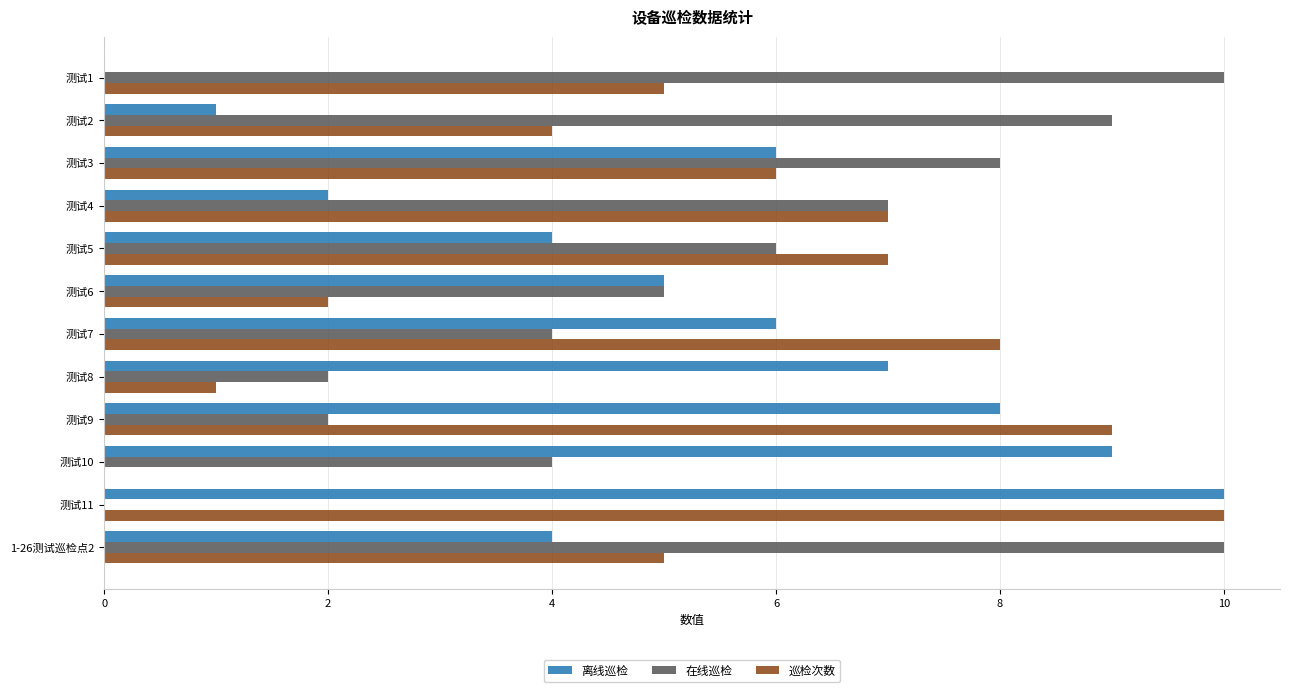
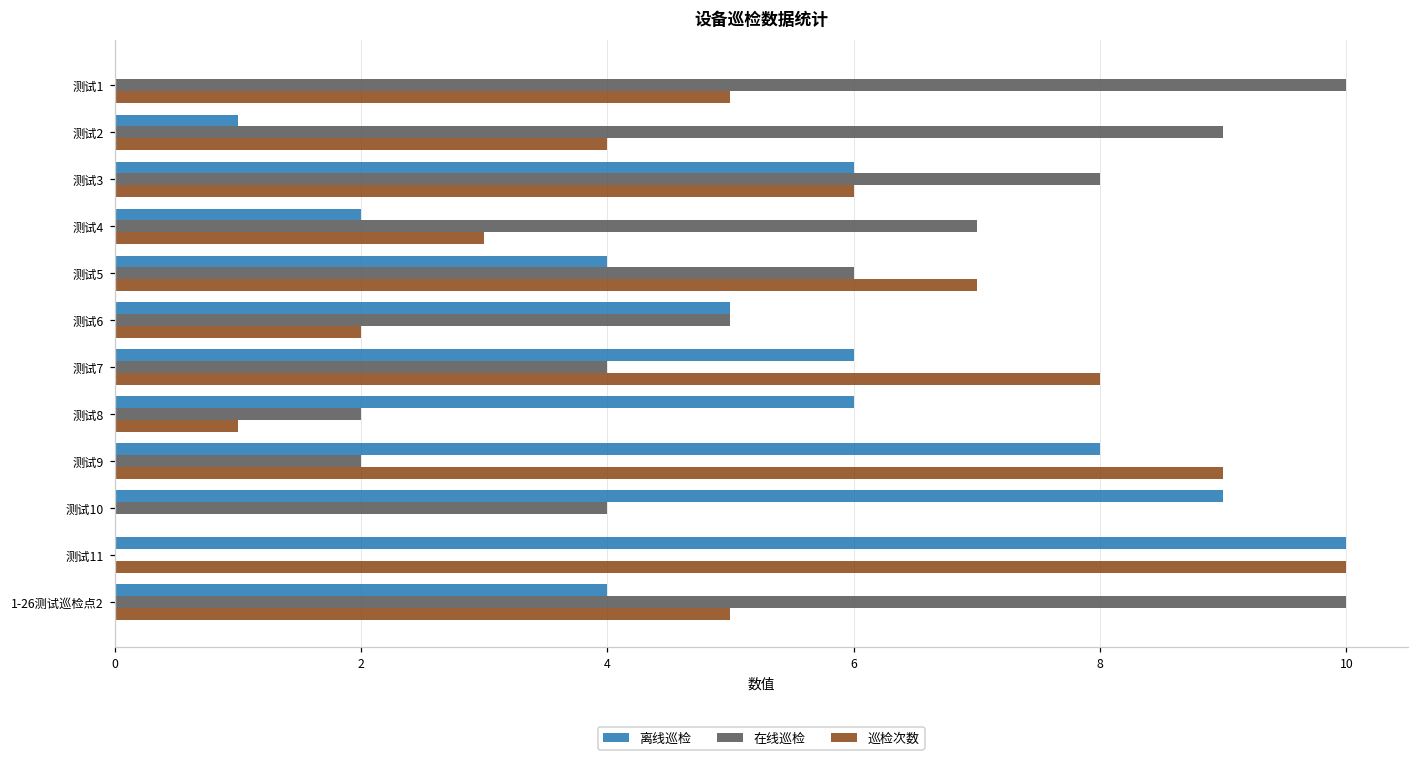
巡检次数, 测试4: 7 -> 3
离线巡检, 测试8: 7 -> 6
